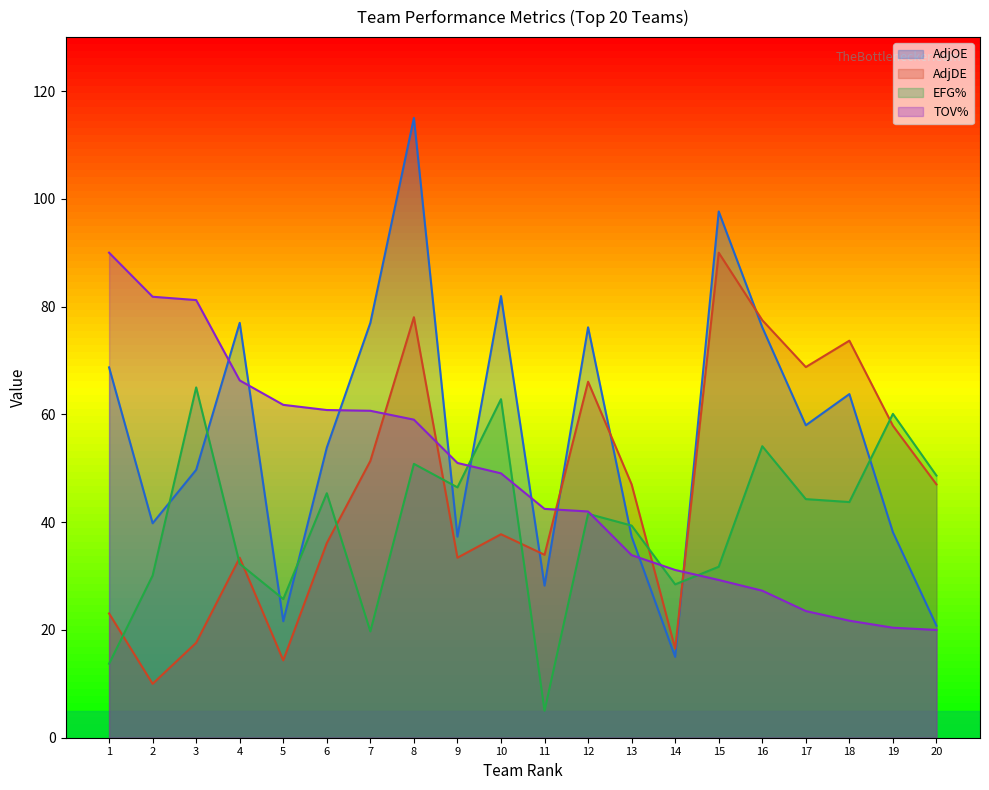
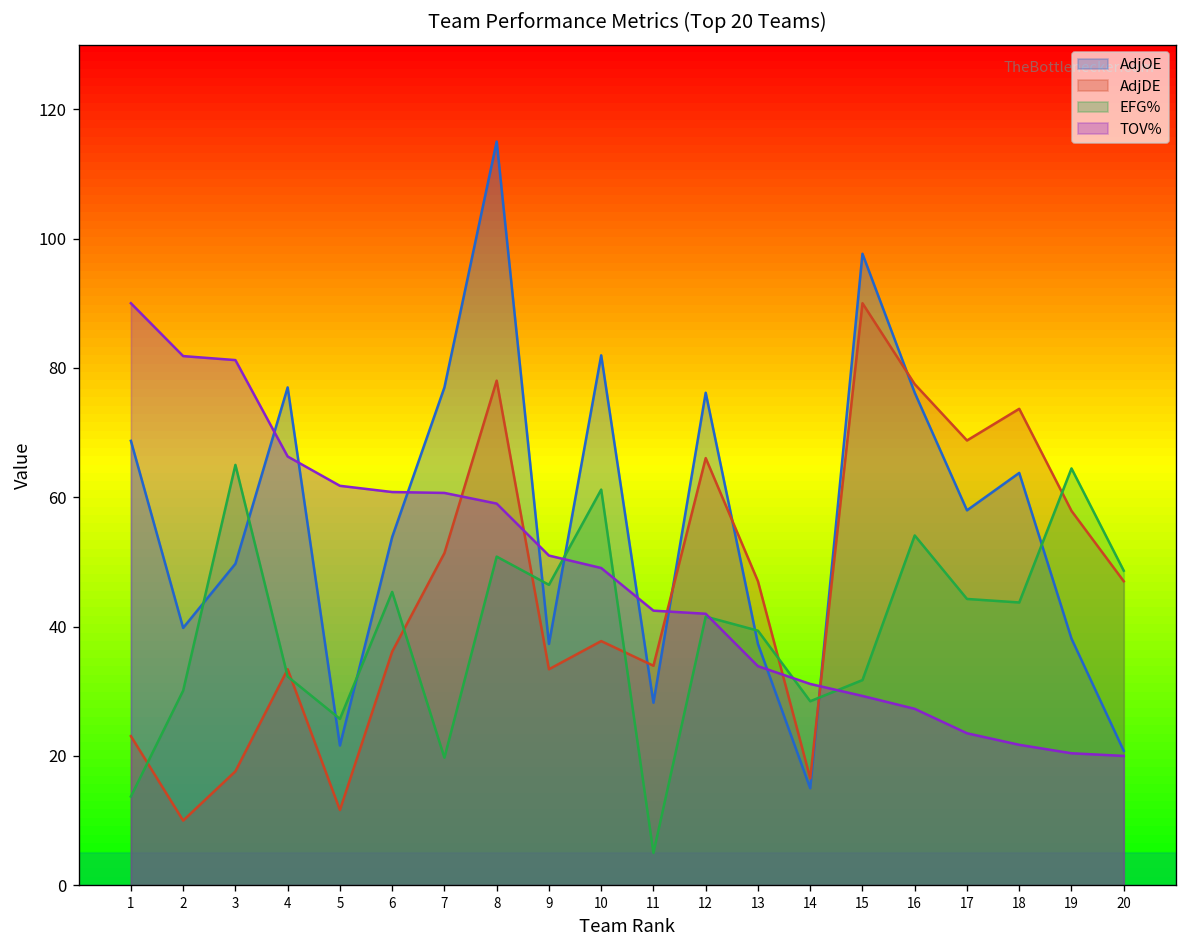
AdjDE, 5: 14 -> 12
EFG%, 10: 63 -> 61
EFG%, 19: 60 -> 64
